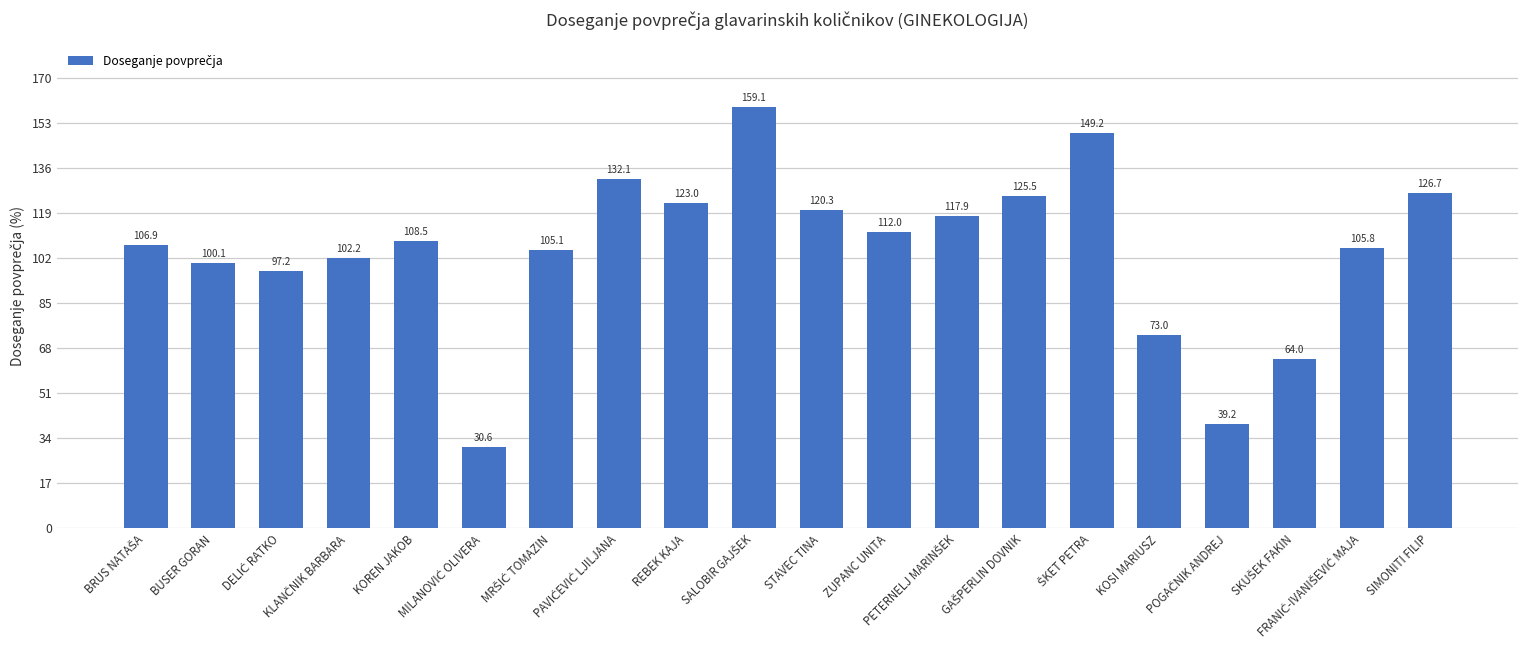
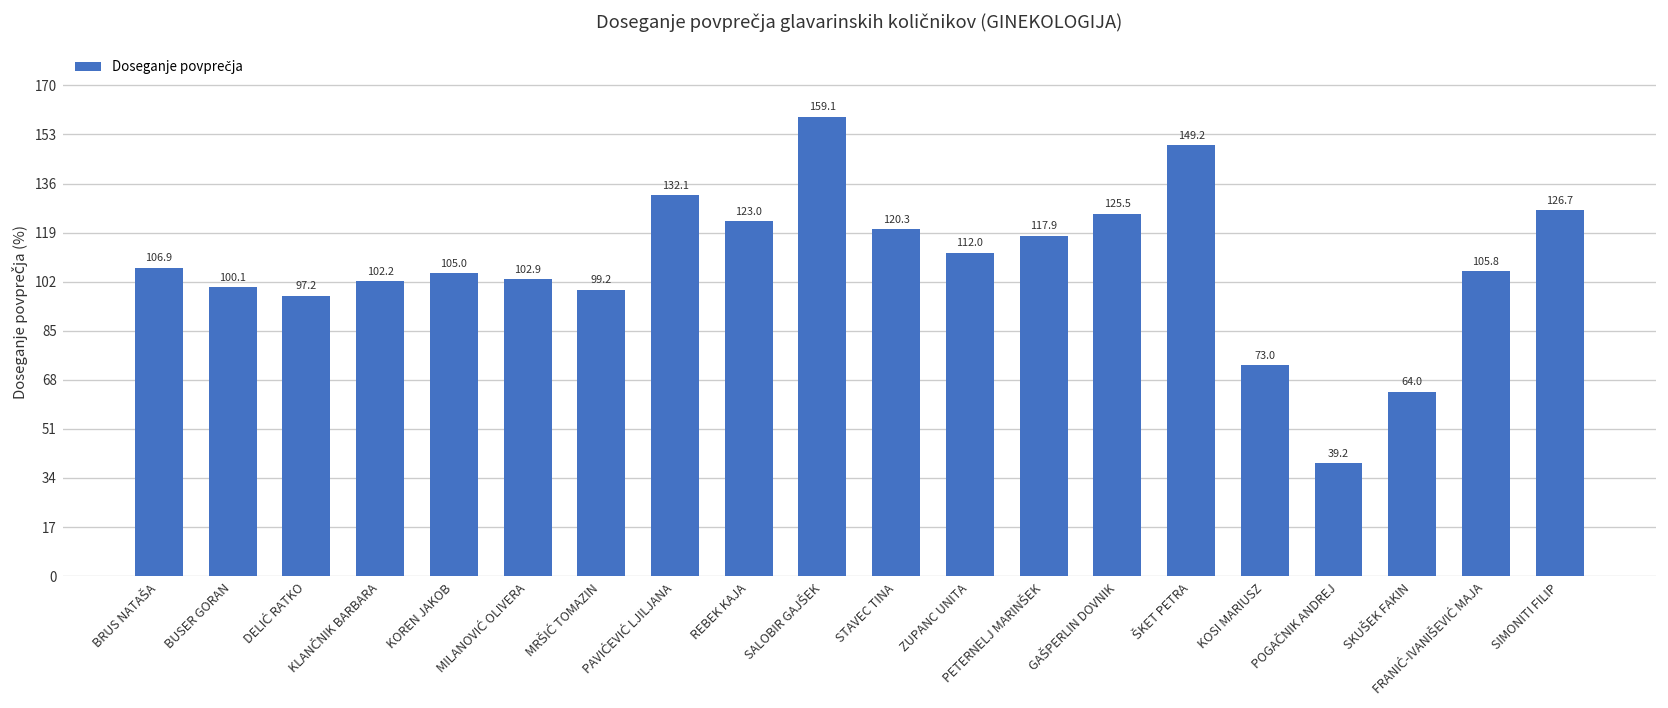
KOREN JAKOB: 108.5 -> 105.0
MILANOVIĆ OLIVERA: 30.6 -> 102.9
MRŠIĆ TOMAZIN: 105.1 -> 99.2
